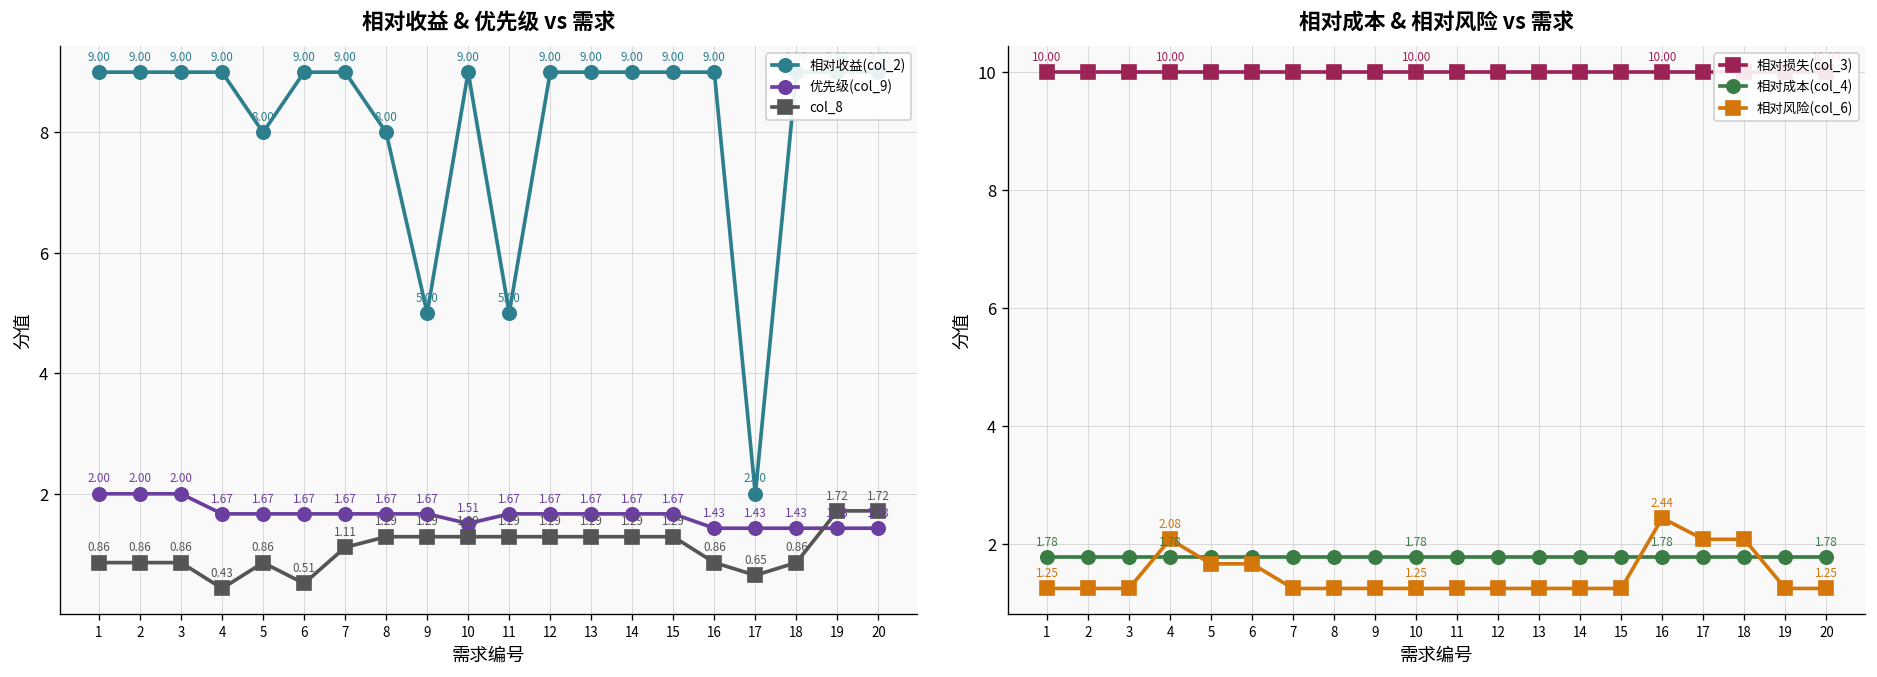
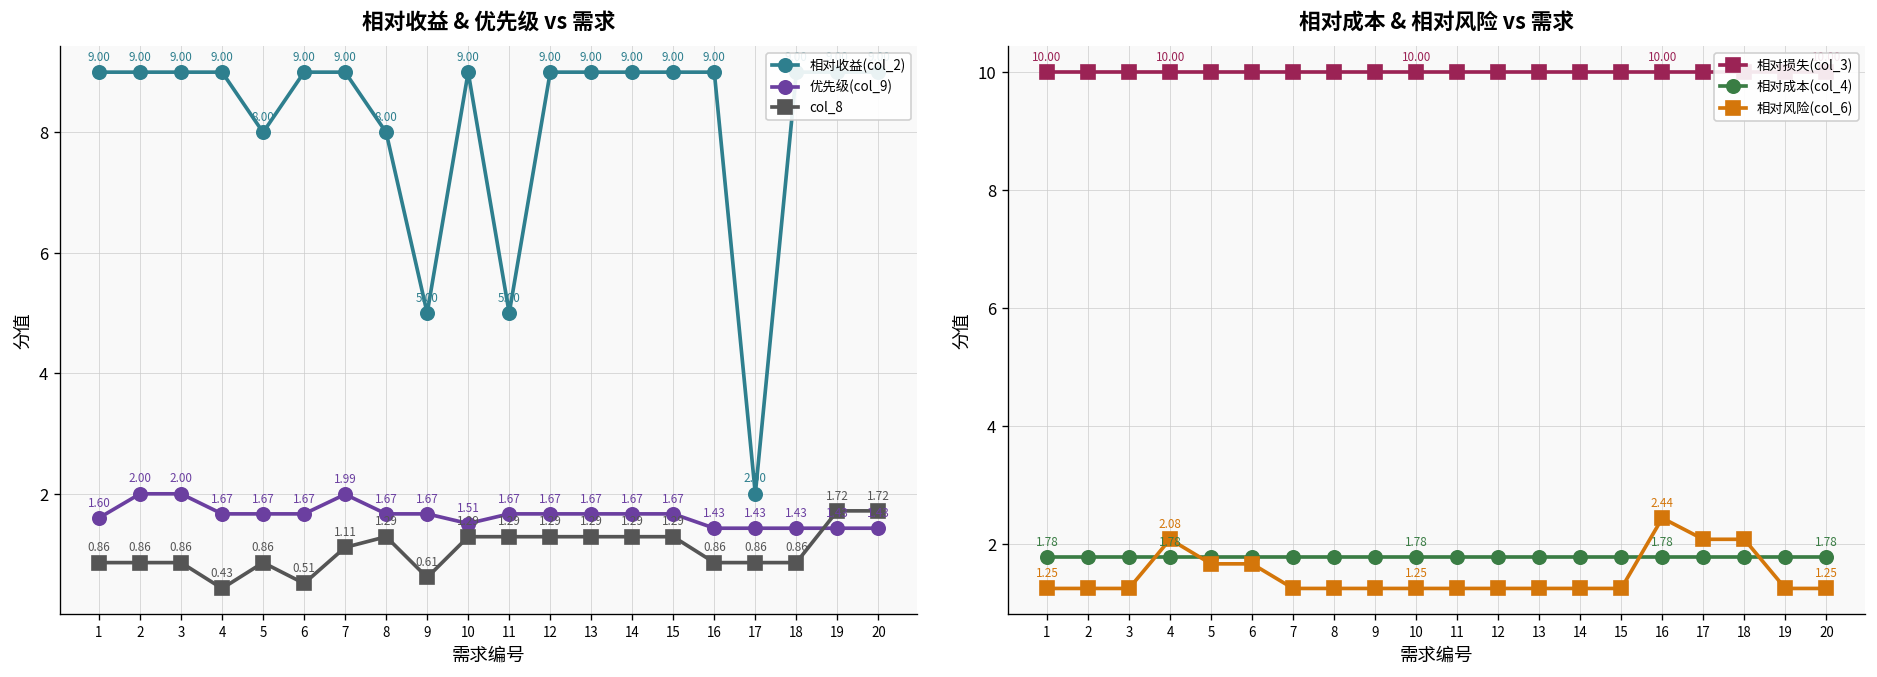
相对收益 & 优先级 vs 需求, 优先级(col_9), 1: 2.00 -> 1.60
相对收益 & 优先级 vs 需求, 优先级(col_9), 7: 1.67 -> 1.99
相对收益 & 优先级 vs 需求, col_8, 9: 1.29 -> 0.61
相对收益 & 优先级 vs 需求, col_8, 17: 0.65 -> 0.86
